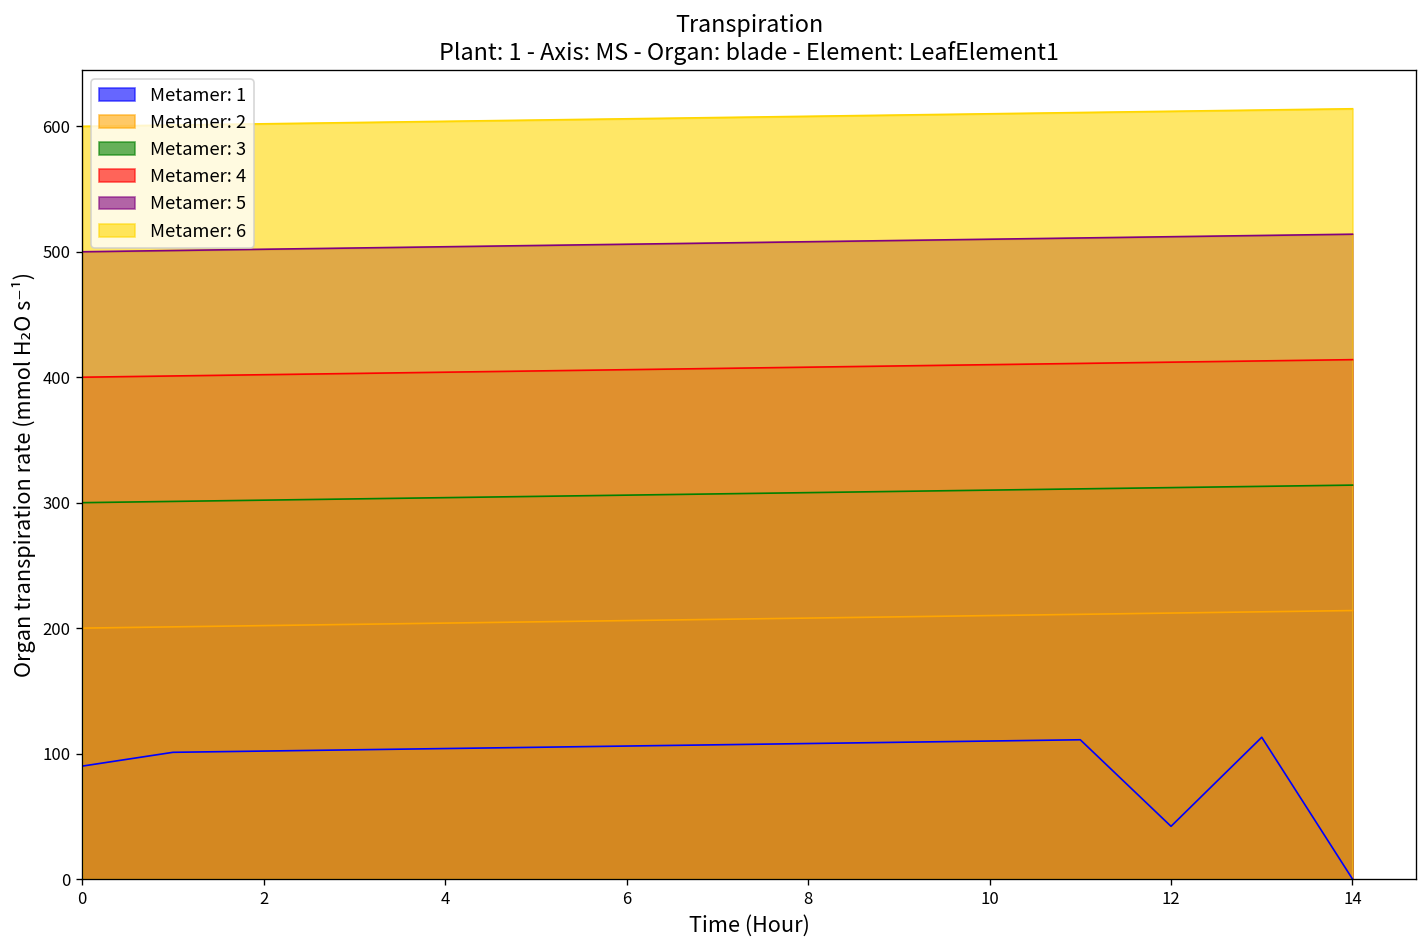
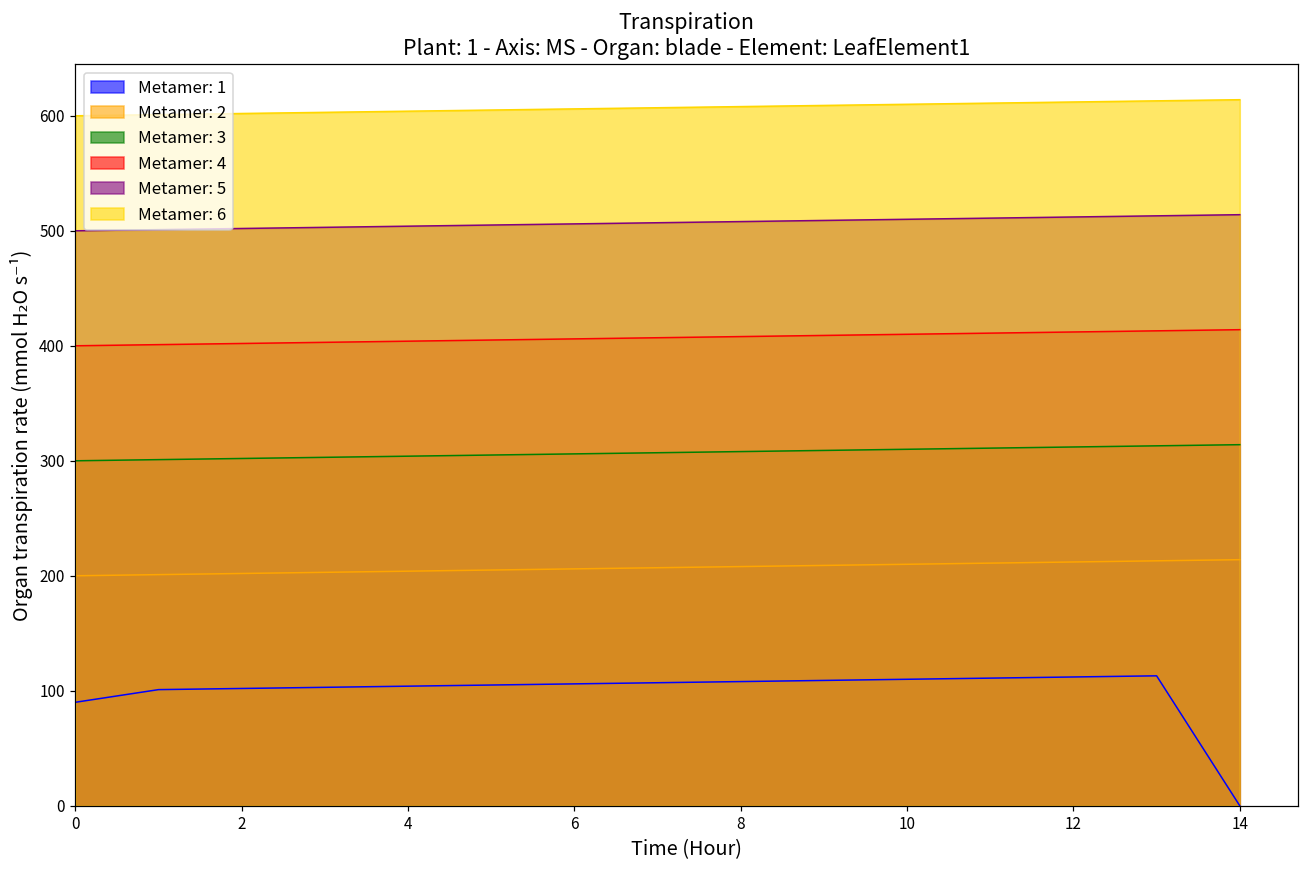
Metamer: 1, 12: 42 -> 112
